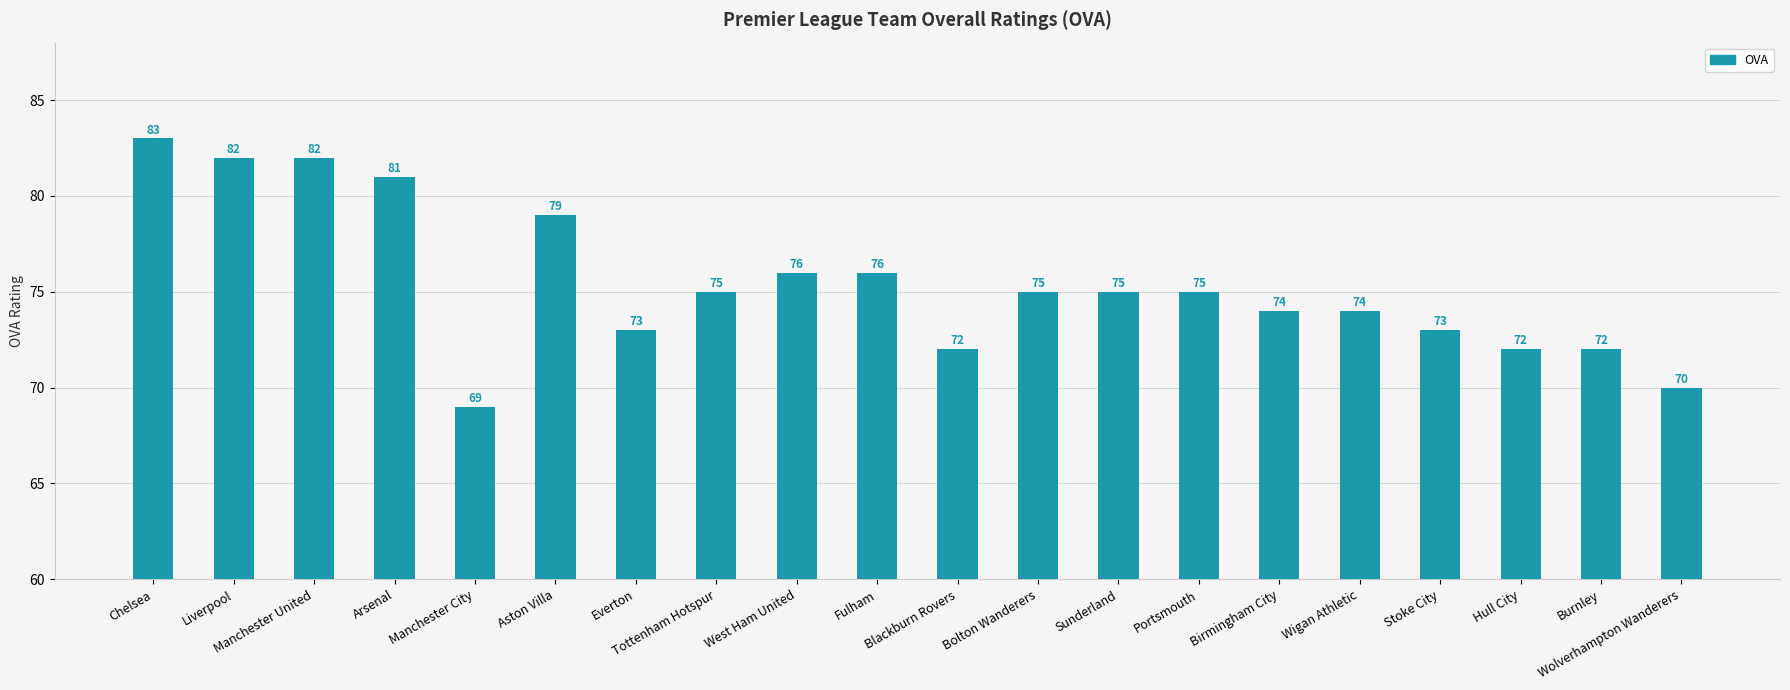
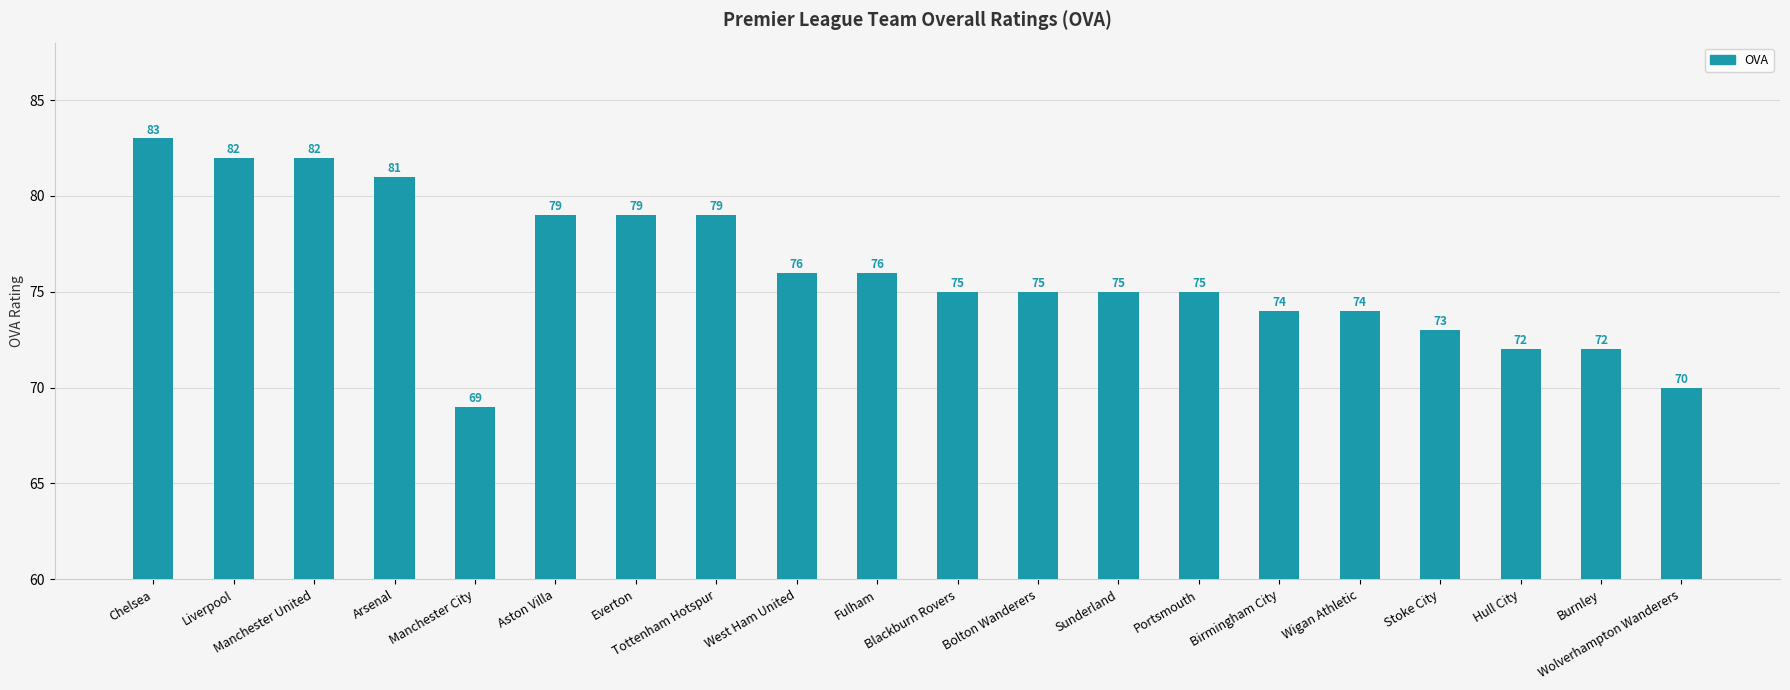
Everton: 73 -> 79
Tottenham Hotspur: 75 -> 79
Blackburn Rovers: 72 -> 75
